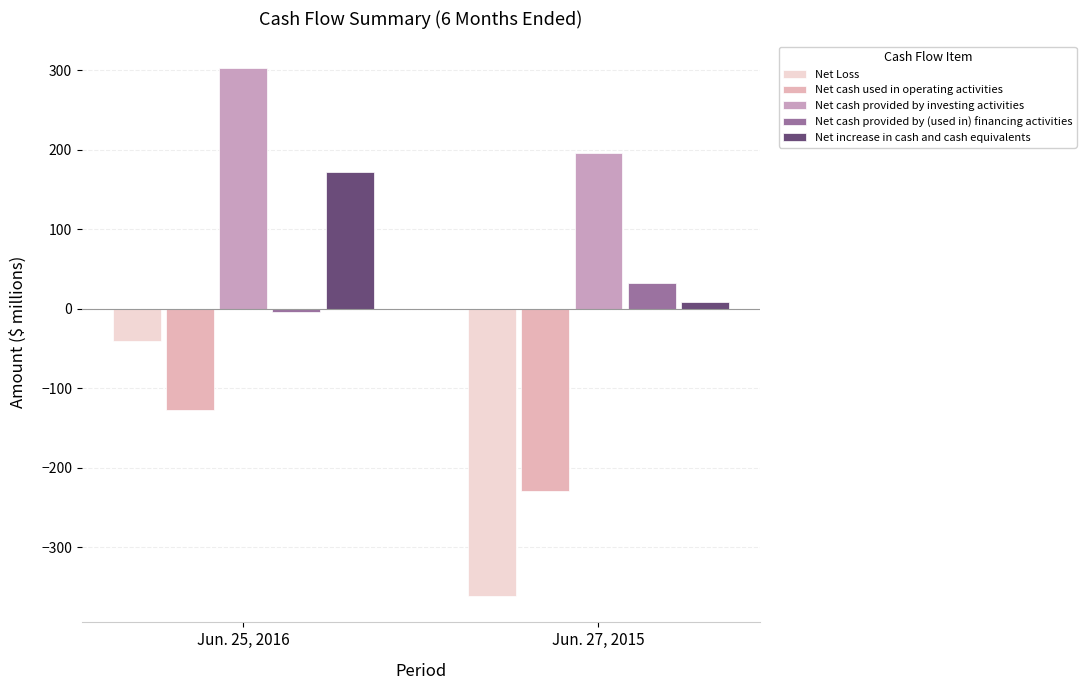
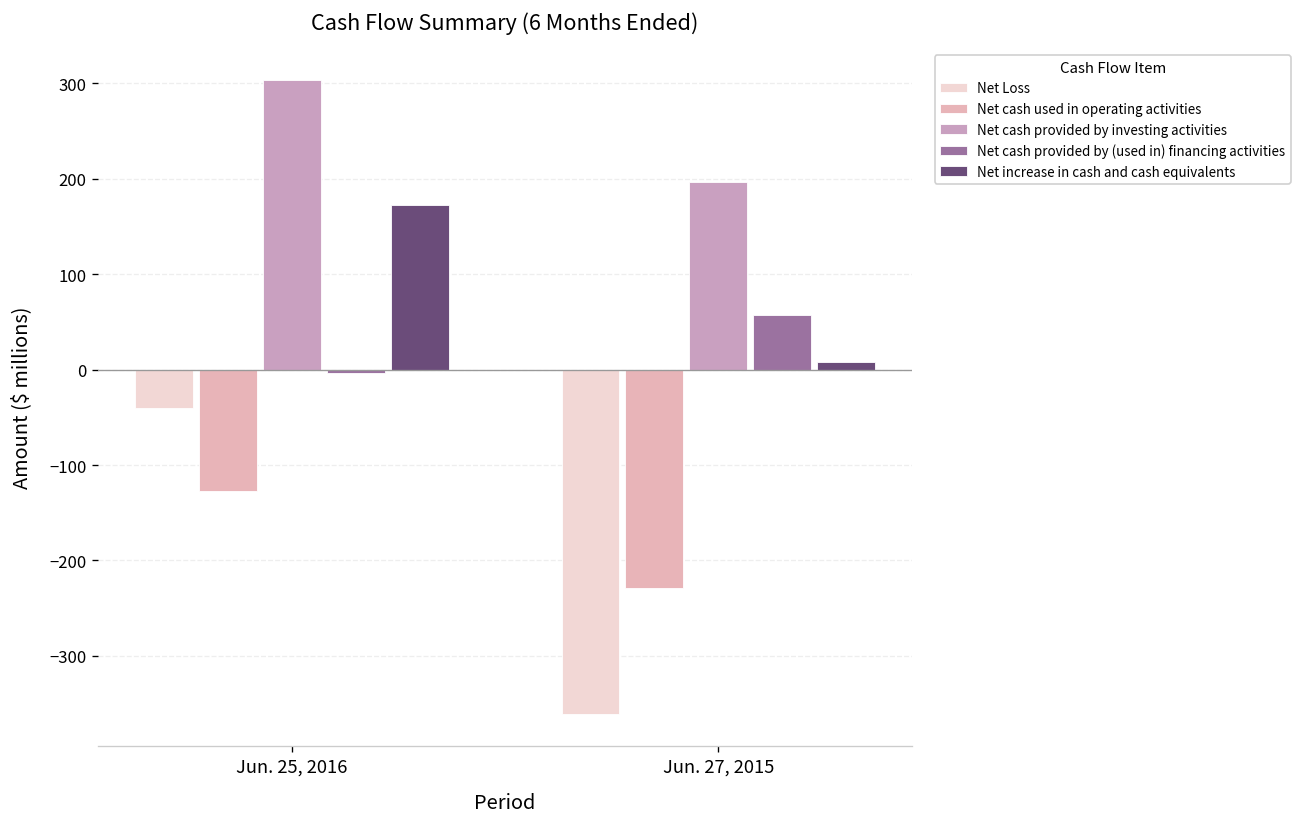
Net cash provided by (used in) financing activities, Jun. 27, 2015: 30 -> 60
